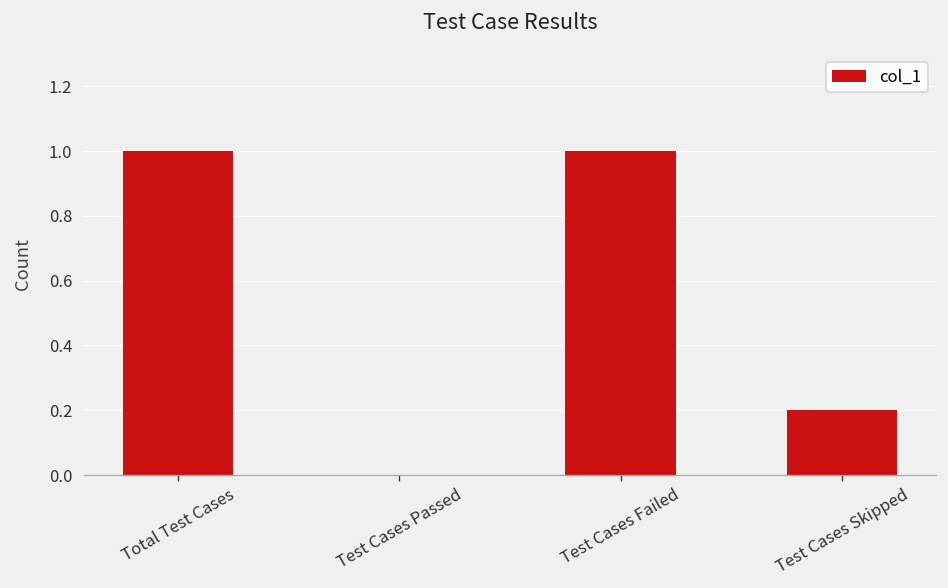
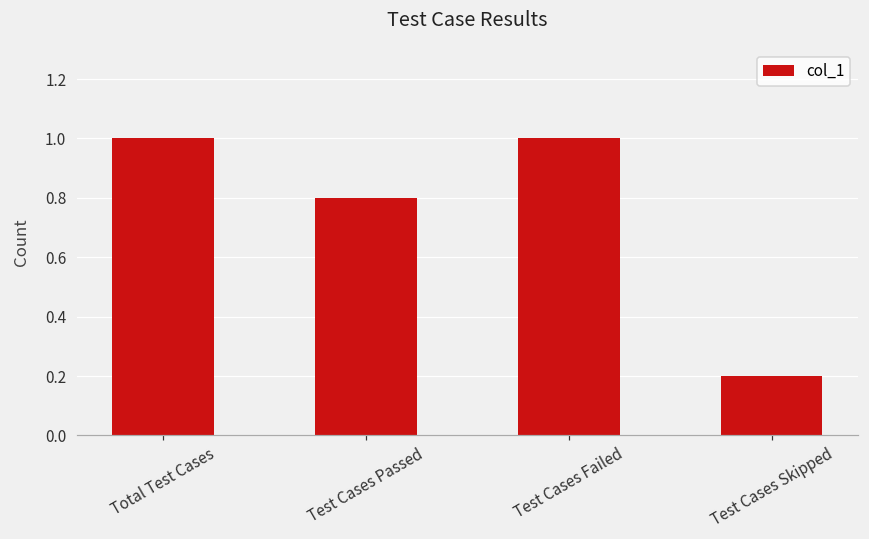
Test Cases Passed: 0.0 -> 0.8
